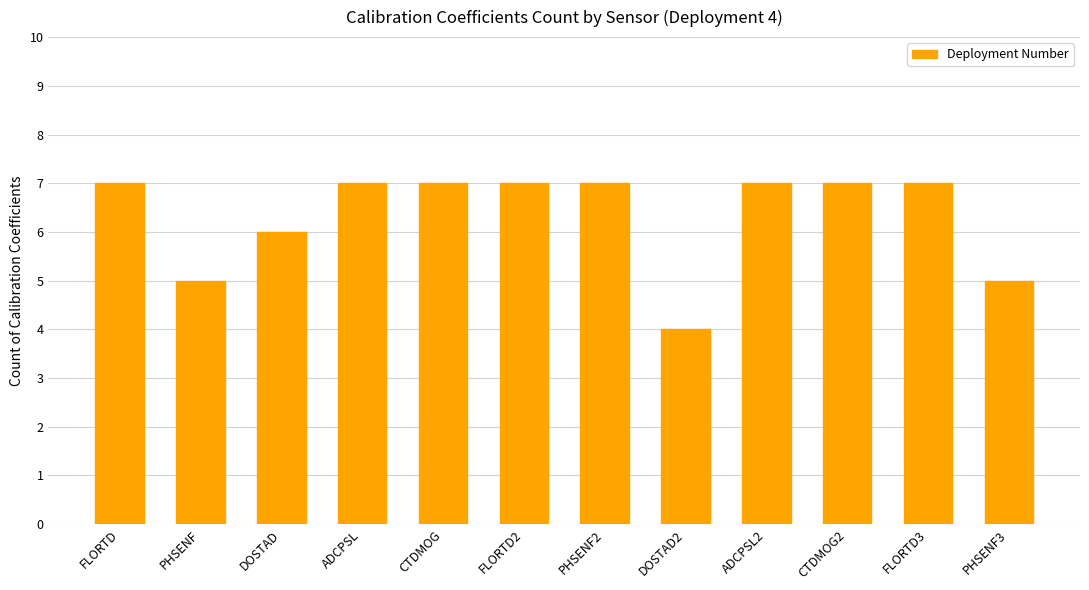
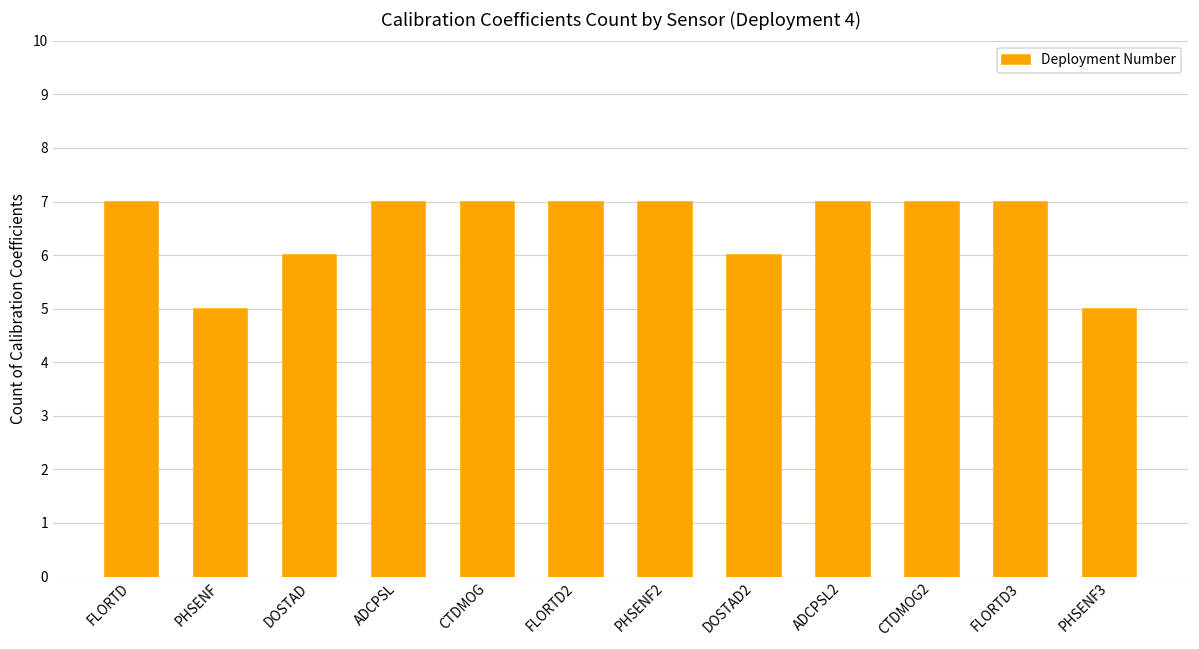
DOSTAD2: 4 -> 6
